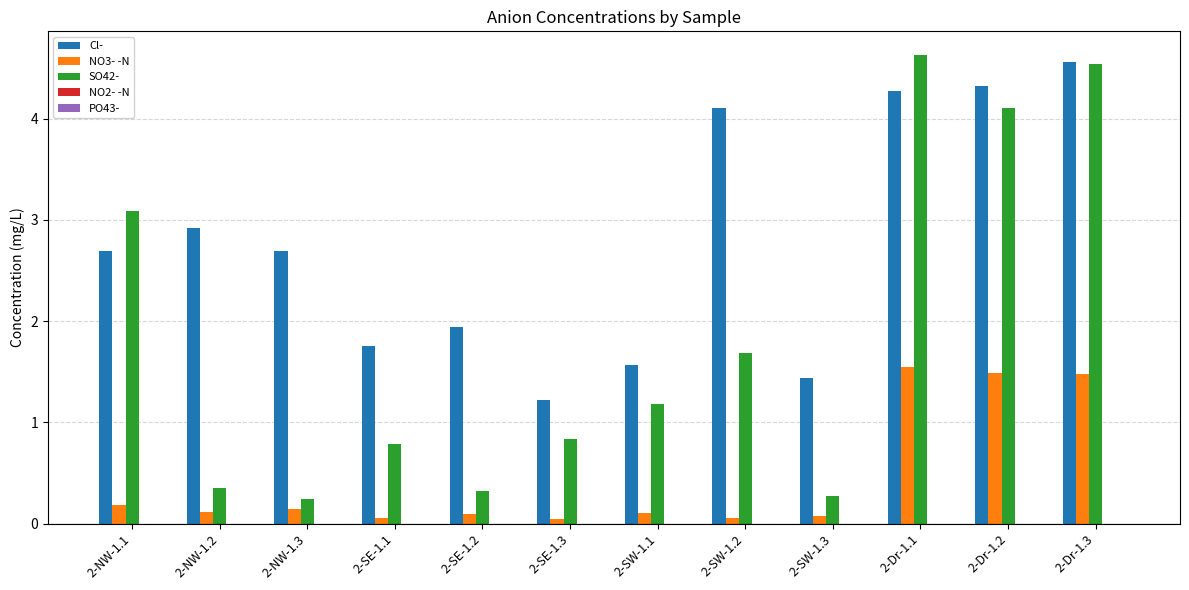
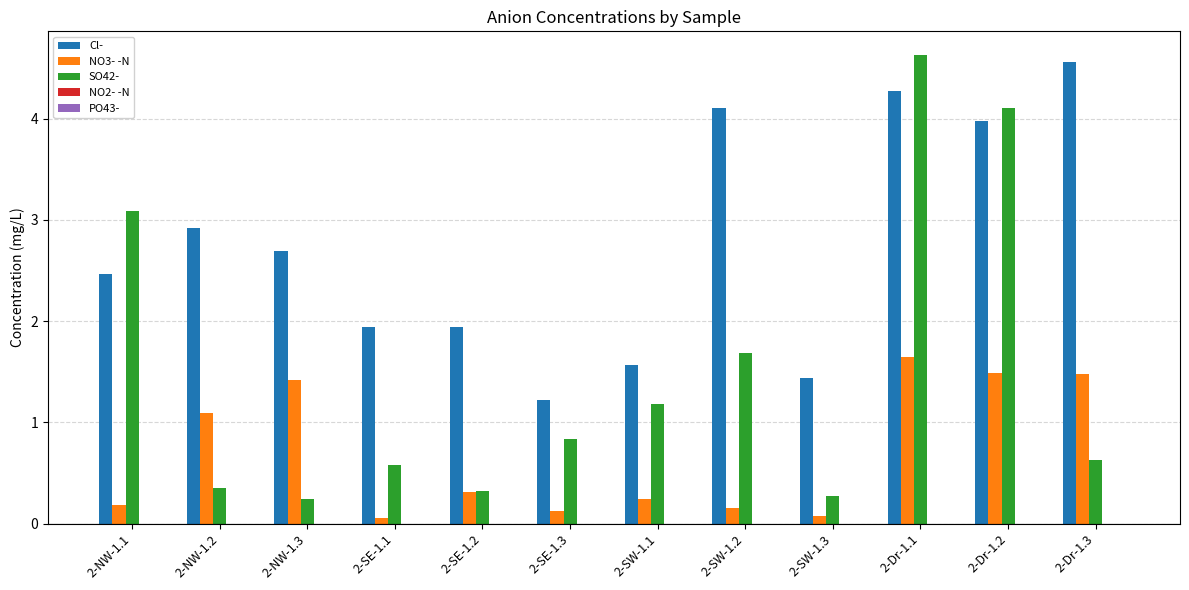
Cl-, 2-NW-1.1: 2.70 -> 2.46
NO3- -N, 2-NW-1.2: 0.12 -> 1.09
NO3- -N, 2-NW-1.3: 0.14 -> 1.42
Cl-, 2-SE-1.1: 1.76 -> 1.94
SO42-, 2-SE-1.1: 0.79 -> 0.58
NO3- -N, 2-SE-1.2: 0.10 -> 0.31
NO3- -N, 2-SE-1.3: 0.04 -> 0.12
NO3- -N, 2-SW-1.1: 0.10 -> 0.24
NO3- -N, 2-SW-1.2: 0.05 -> 0.15
NO3- -N, 2-Dr-1.1: 1.54 -> 1.65
Cl-, 2-Dr-1.2: 4.32 -> 3.98
SO42-, 2-Dr-1.3: 4.54 -> 0.63
